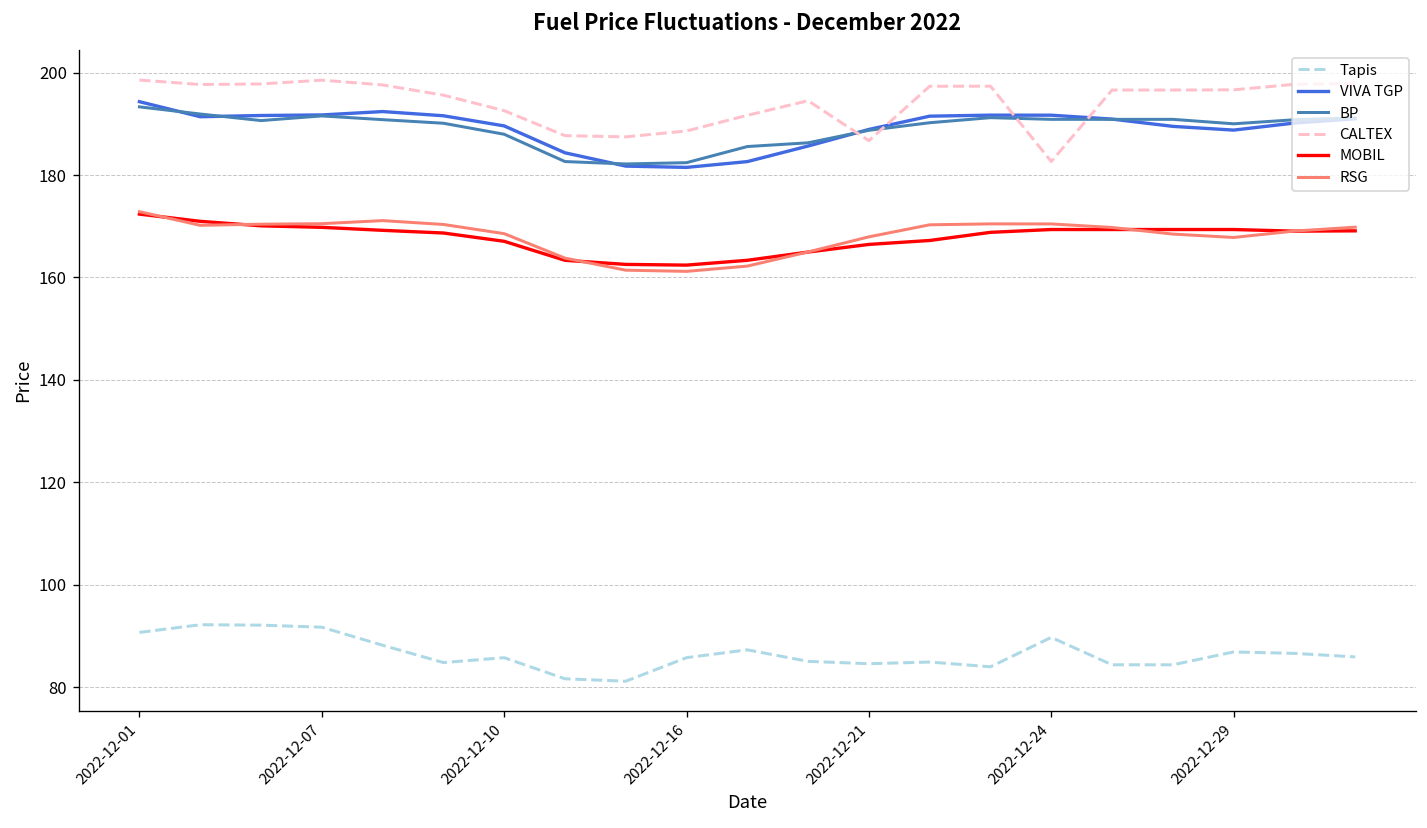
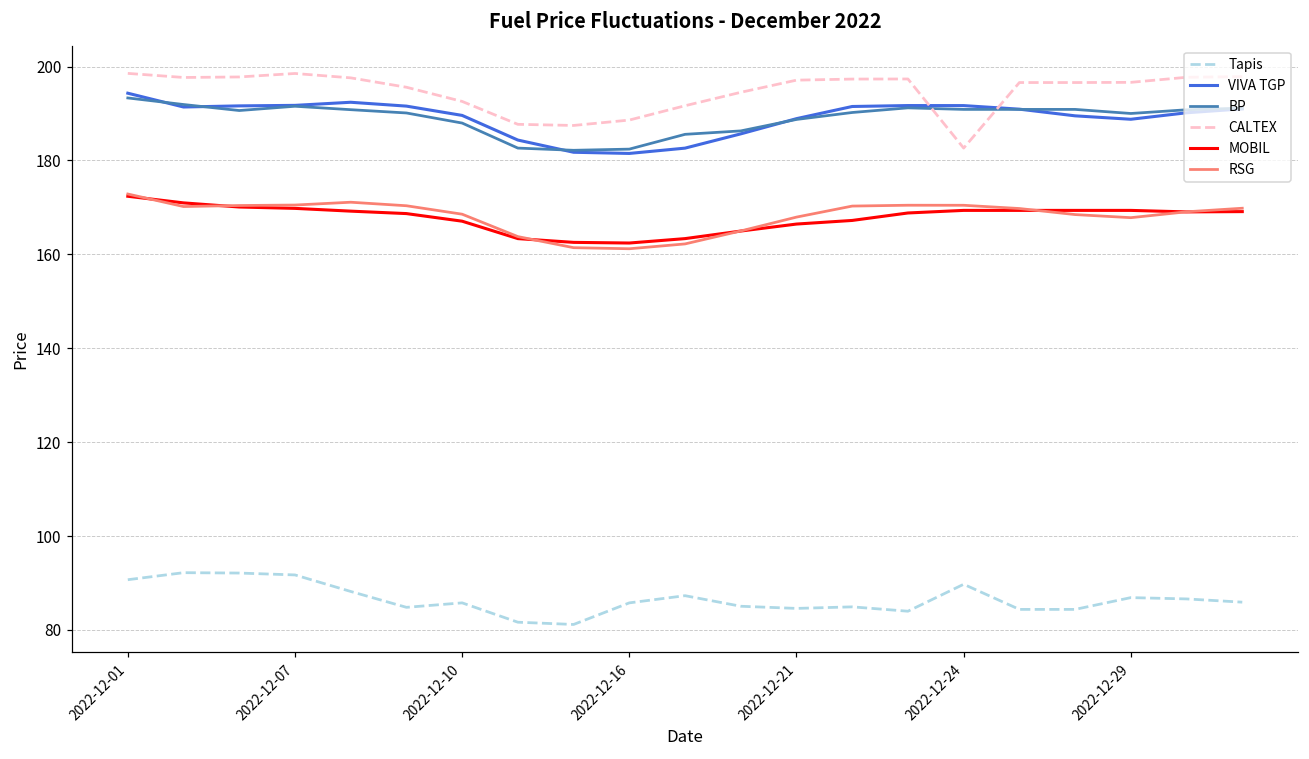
CALTEX, 2022-12-21: 187 -> 197
